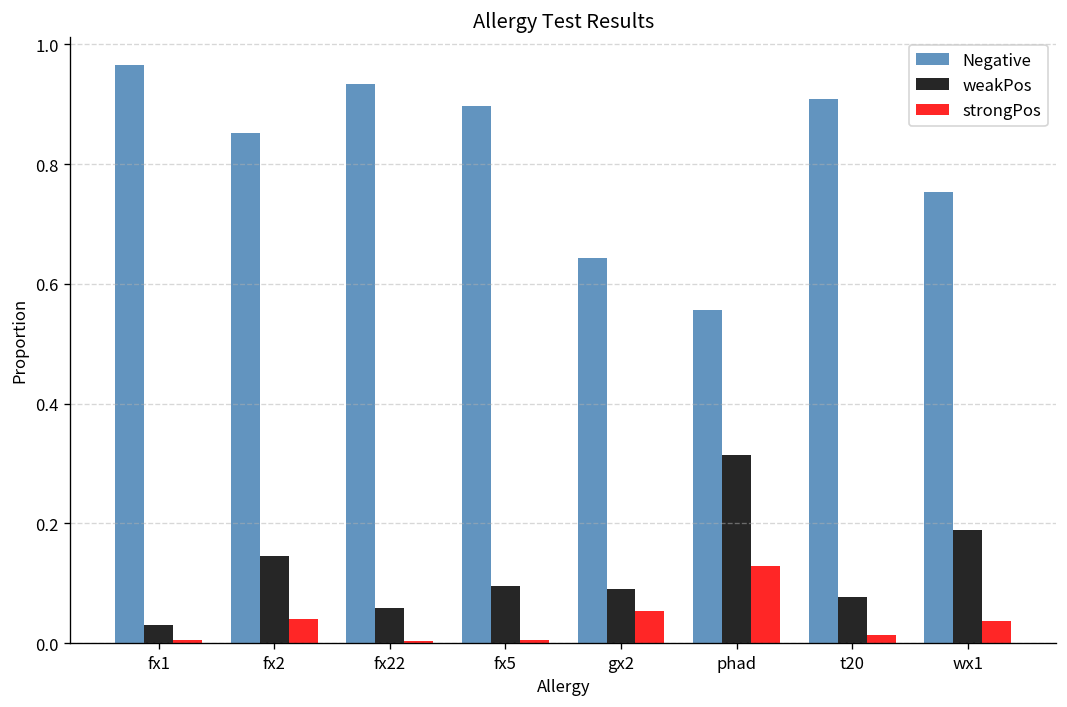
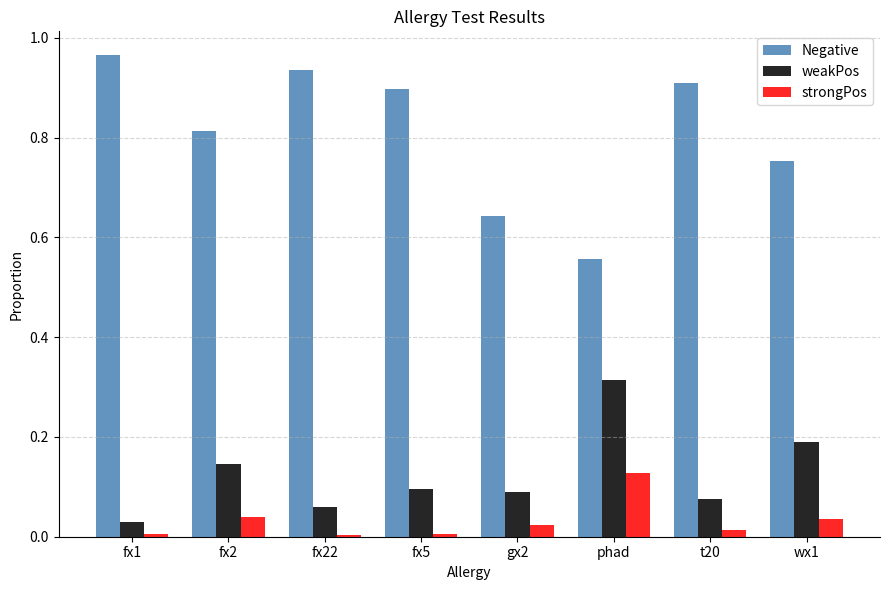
Negative, fx2: 0.85 -> 0.81
strongPos, gx2: 0.05 -> 0.02
